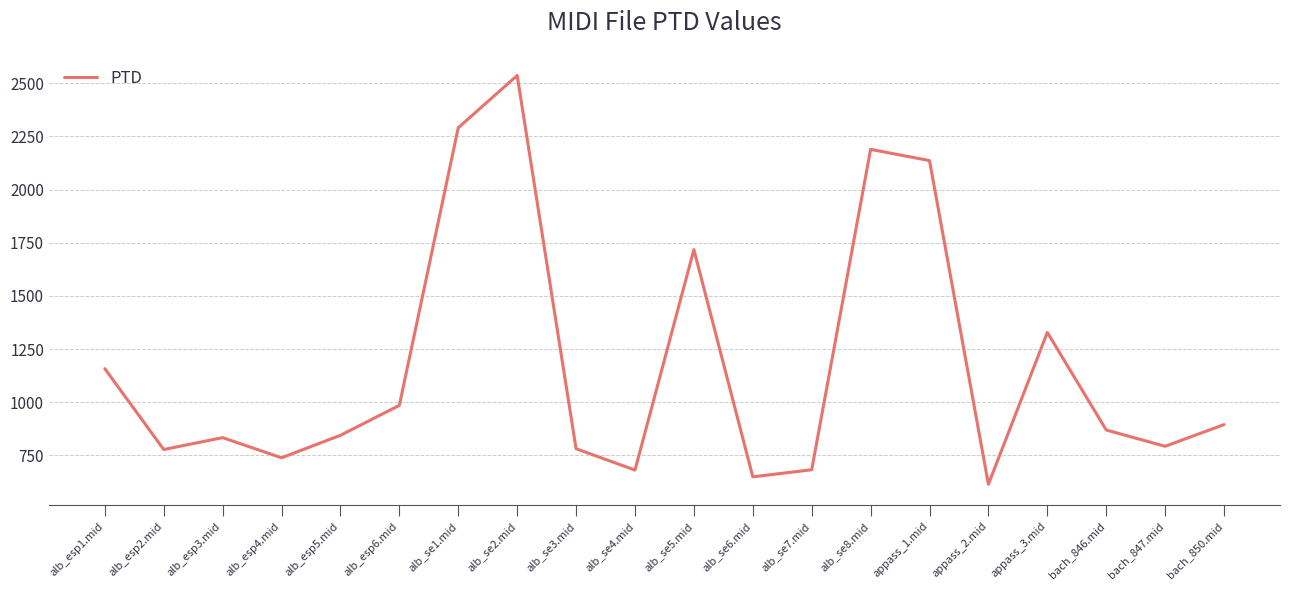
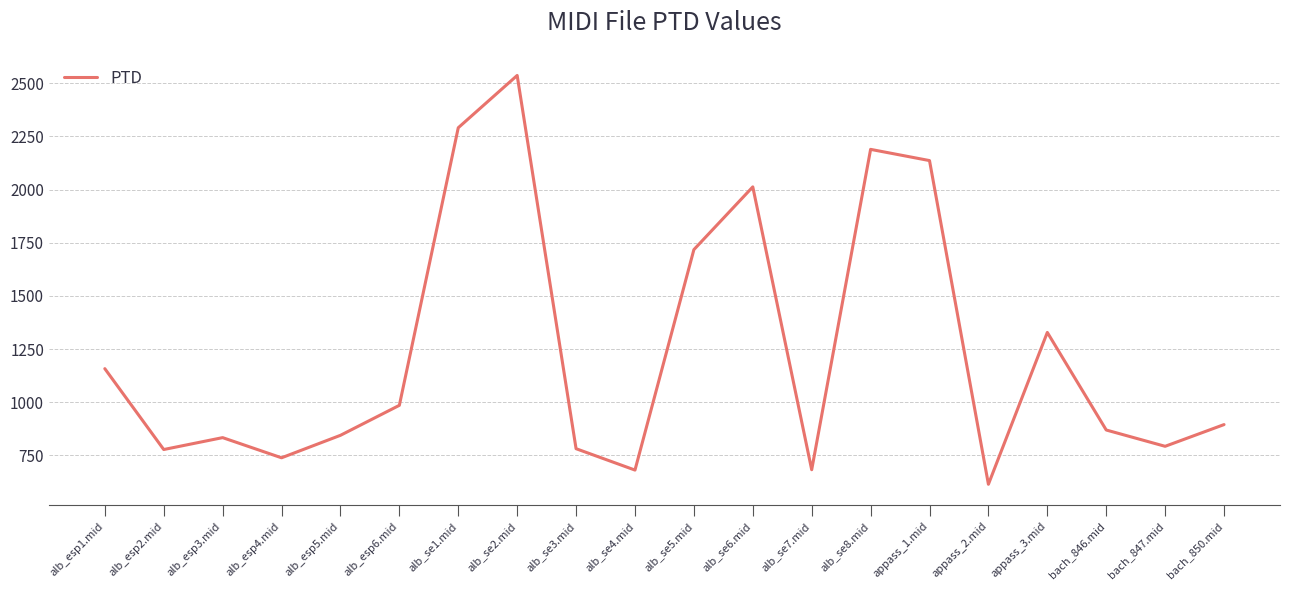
alb_se6.mid: 650 -> 2010
